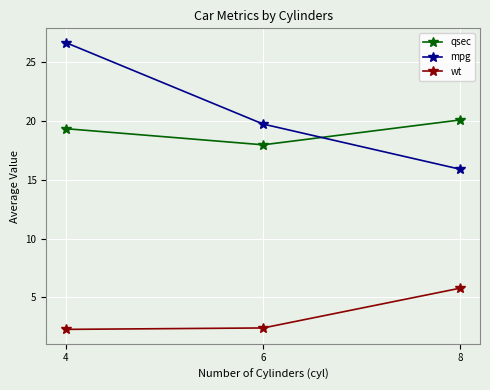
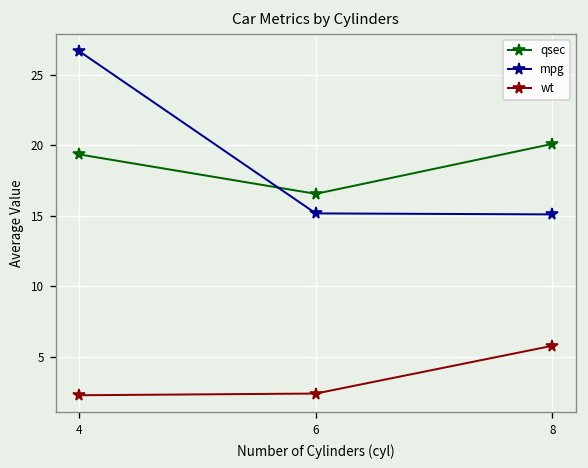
qsec, 6: 18.0 -> 16.6
mpg, 6: 19.7 -> 15.2
mpg, 8: 15.9 -> 15.1
